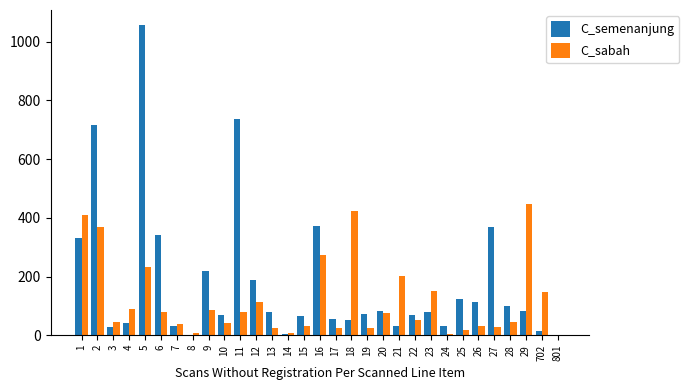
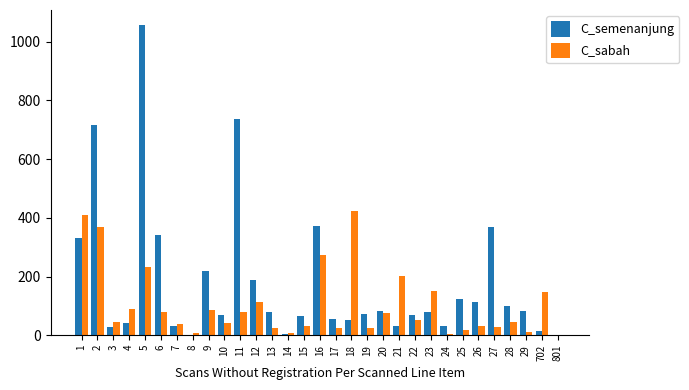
C_sabah, 29: 450 -> 10
